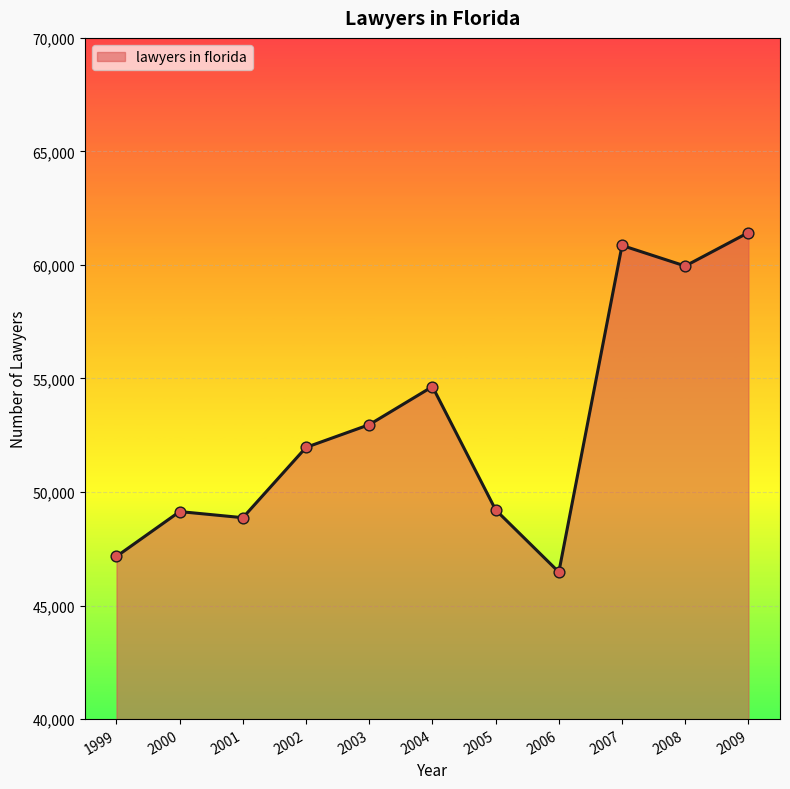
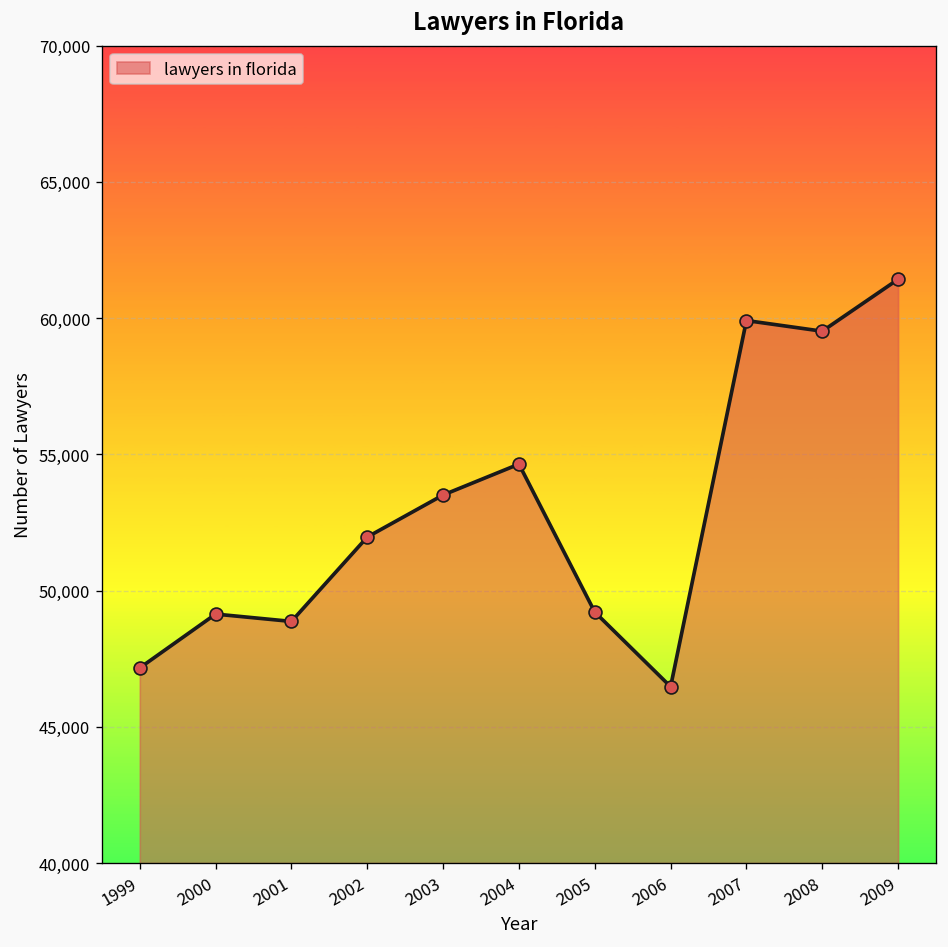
2003: 53,000 -> 53,500
2007: 60,900 -> 59,900
2008: 60,000 -> 59,500
